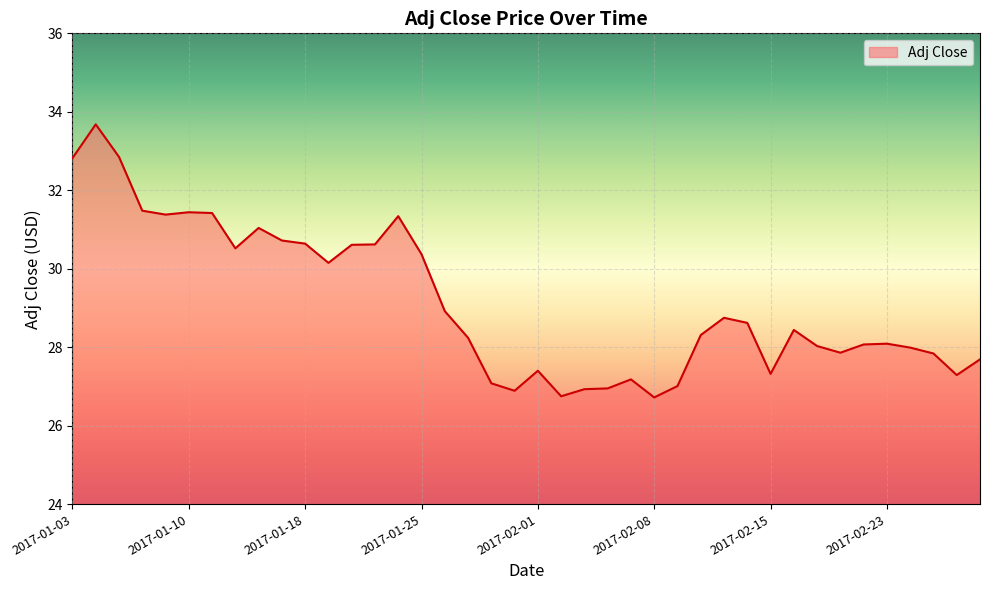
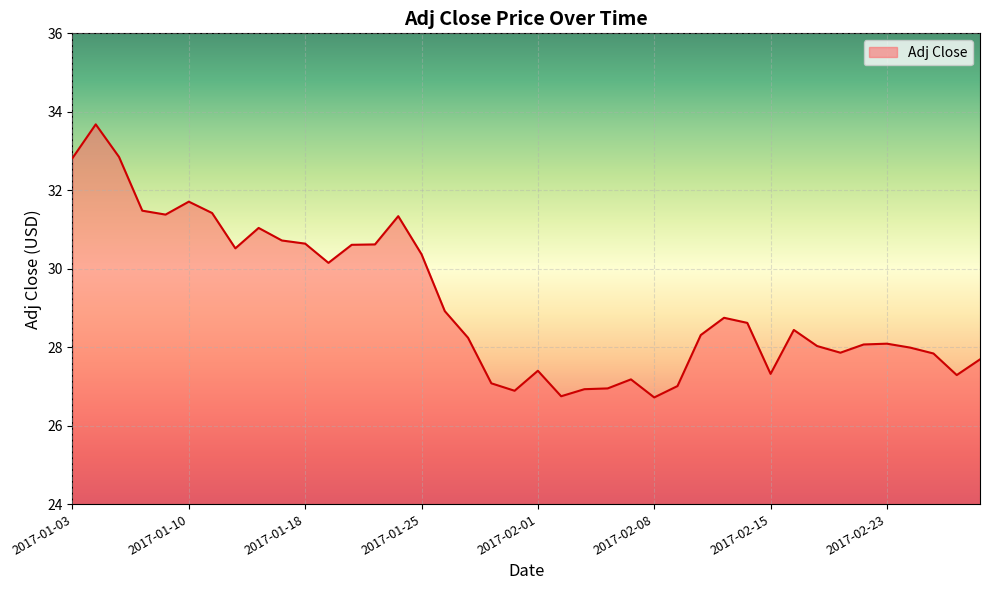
2017-01-10: 31.4 -> 31.7
